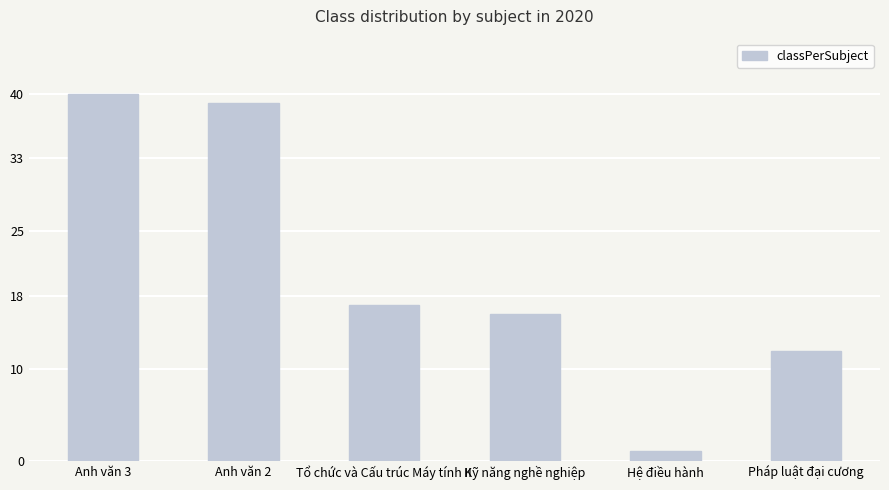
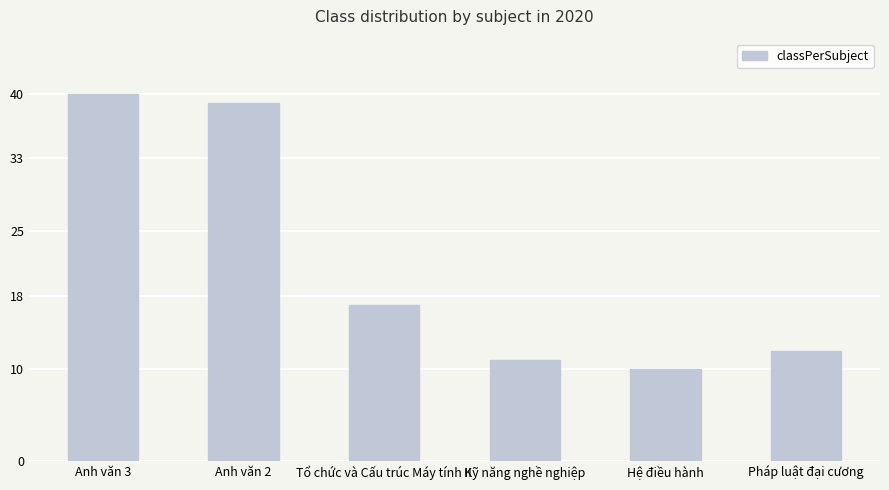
Kỹ năng nghề nghiệp: 16 -> 11
Hệ điều hành: 1 -> 10
